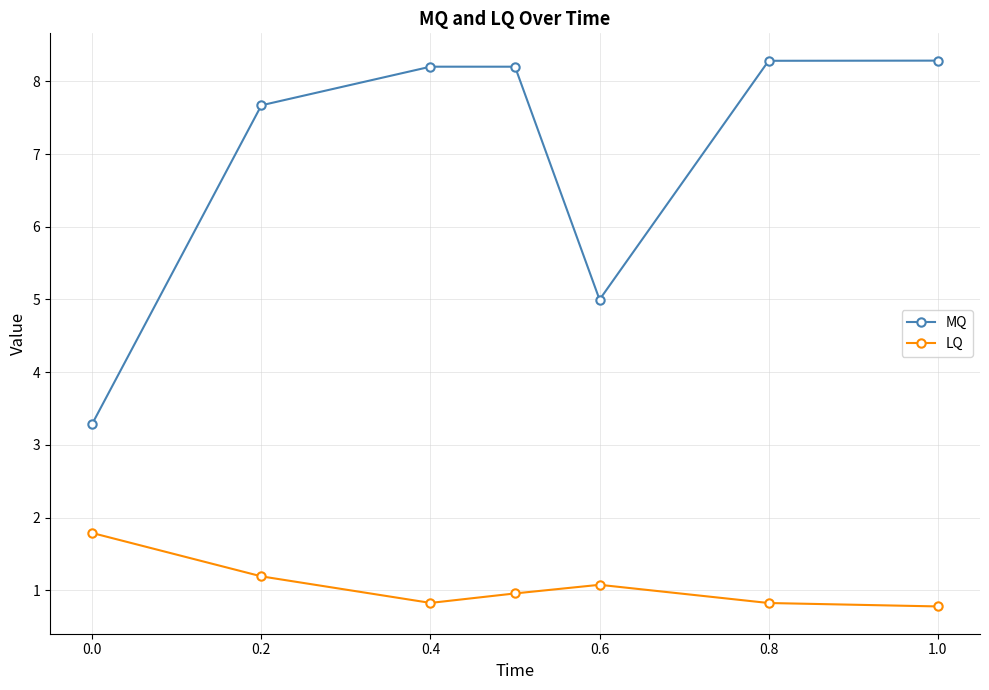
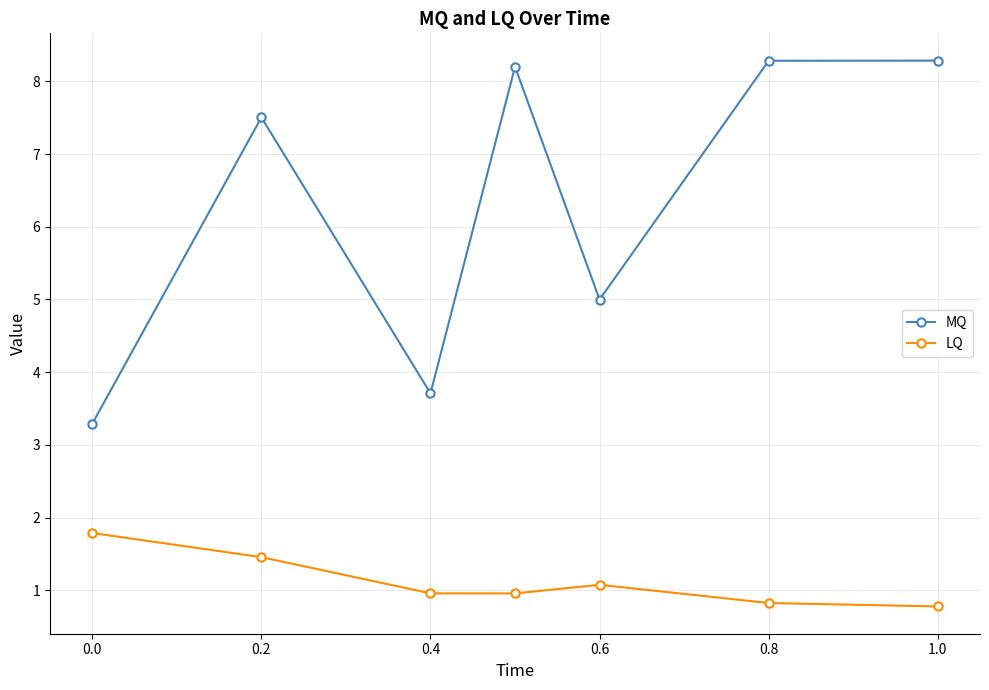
MQ, 0.2: 7.7 -> 7.5
LQ, 0.2: 1.2 -> 1.5
MQ, 0.4: 8.2 -> 3.7
LQ, 0.4: 0.8 -> 1.0
